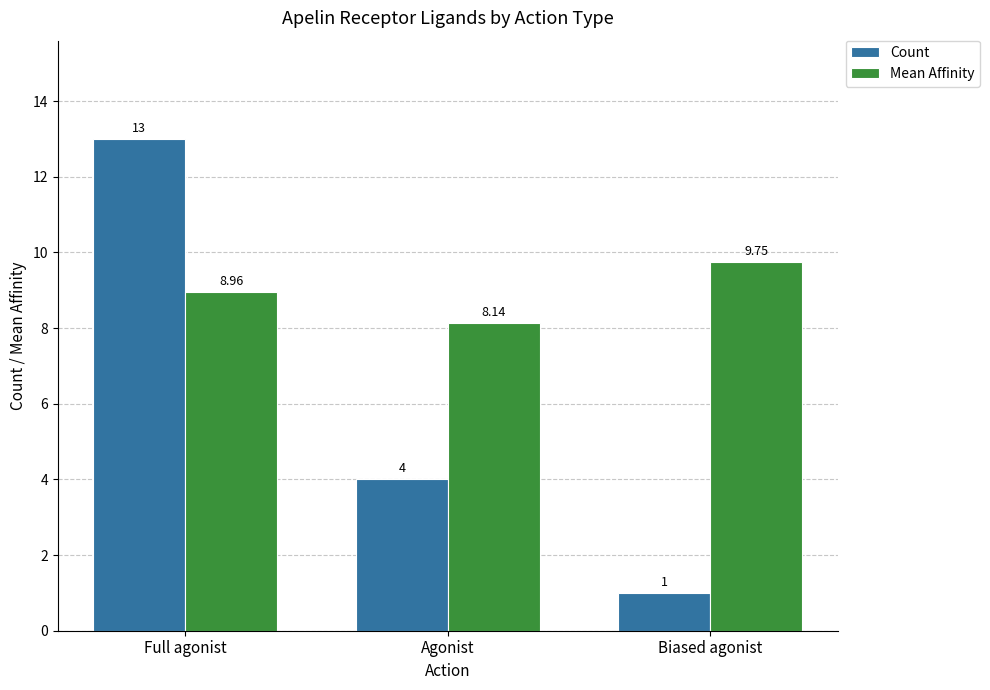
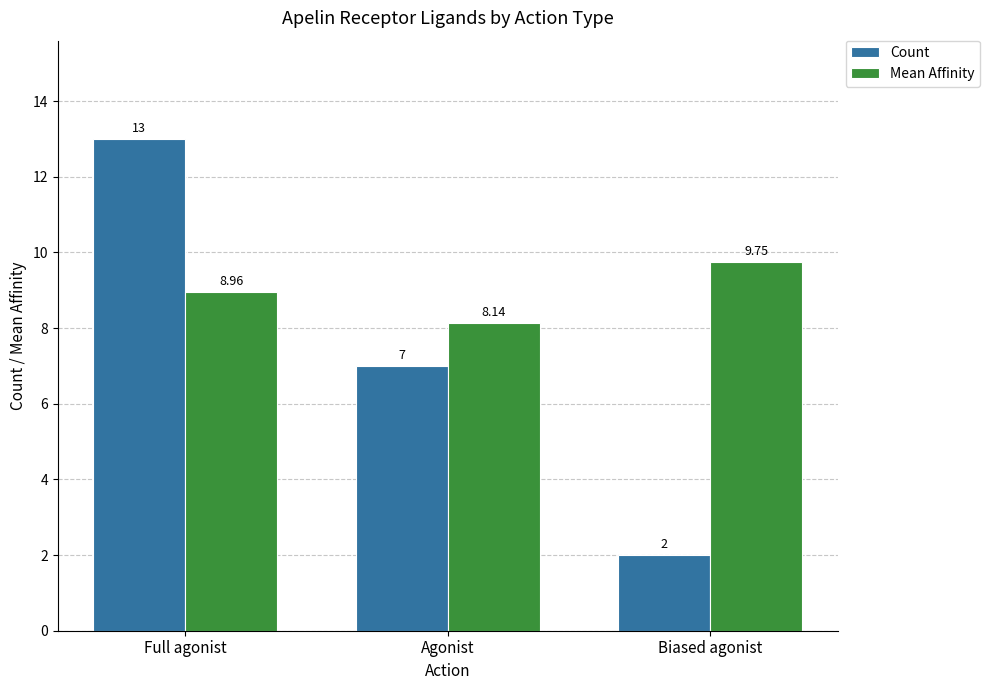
Count, Agonist: 4 -> 7
Count, Biased agonist: 1 -> 2
